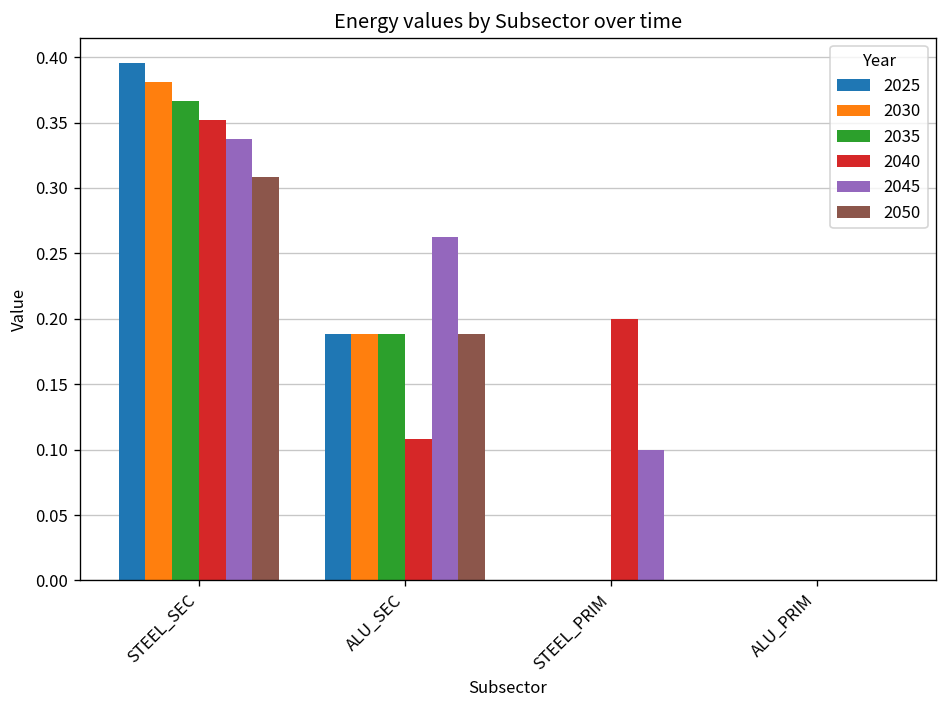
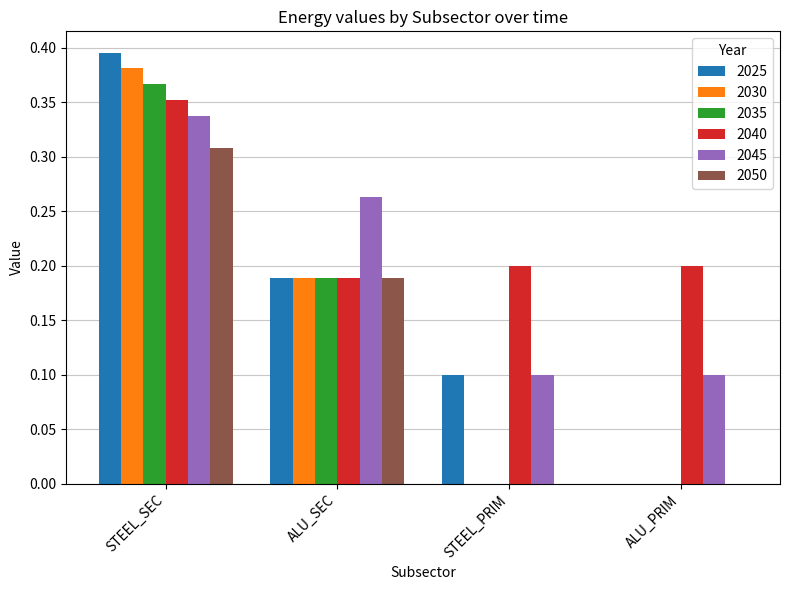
2040, ALU_SEC: 0.108 -> 0.189
2025, STEEL_PRIM: 0.0 -> 0.1
2040, ALU_PRIM: 0.0 -> 0.2
2045, ALU_PRIM: 0.0 -> 0.1
